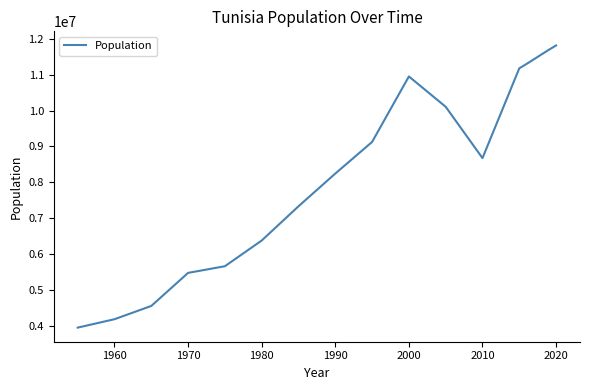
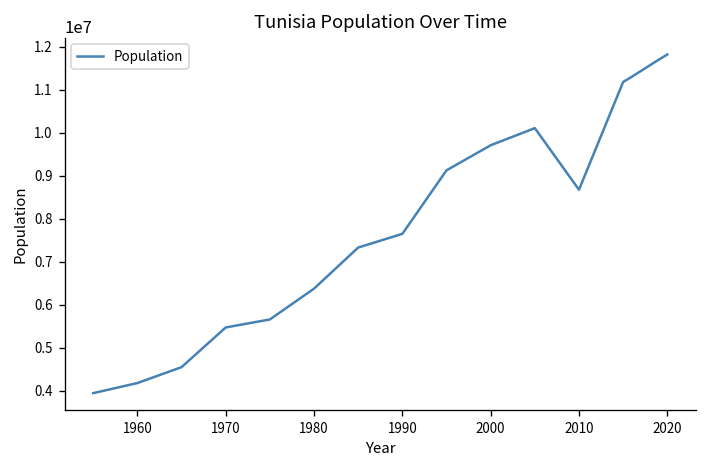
1990: 8200000 -> 7600000
2000: 11000000 -> 9700000
